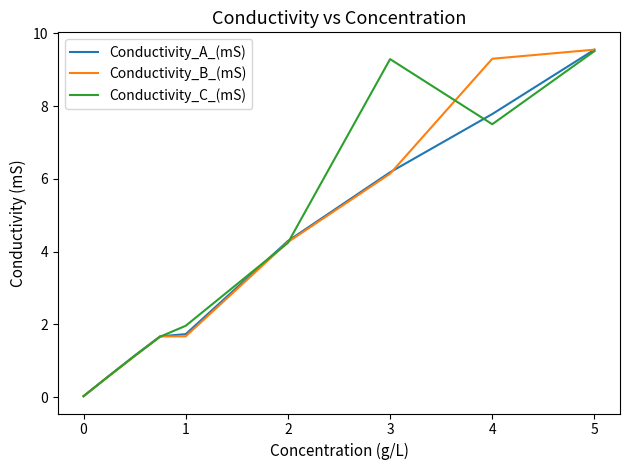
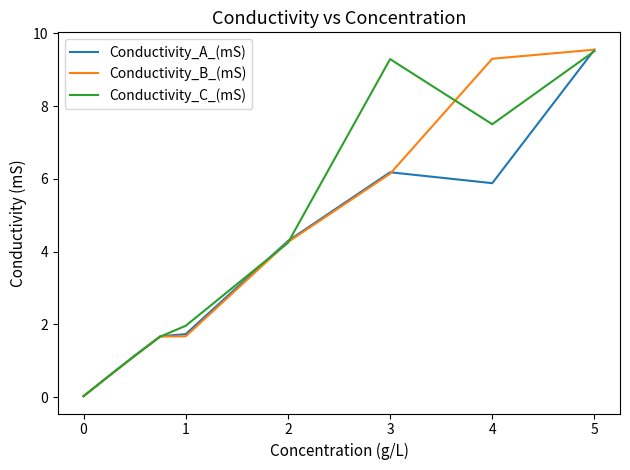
Conductivity_A_(mS), 4: 7.8 -> 5.9
